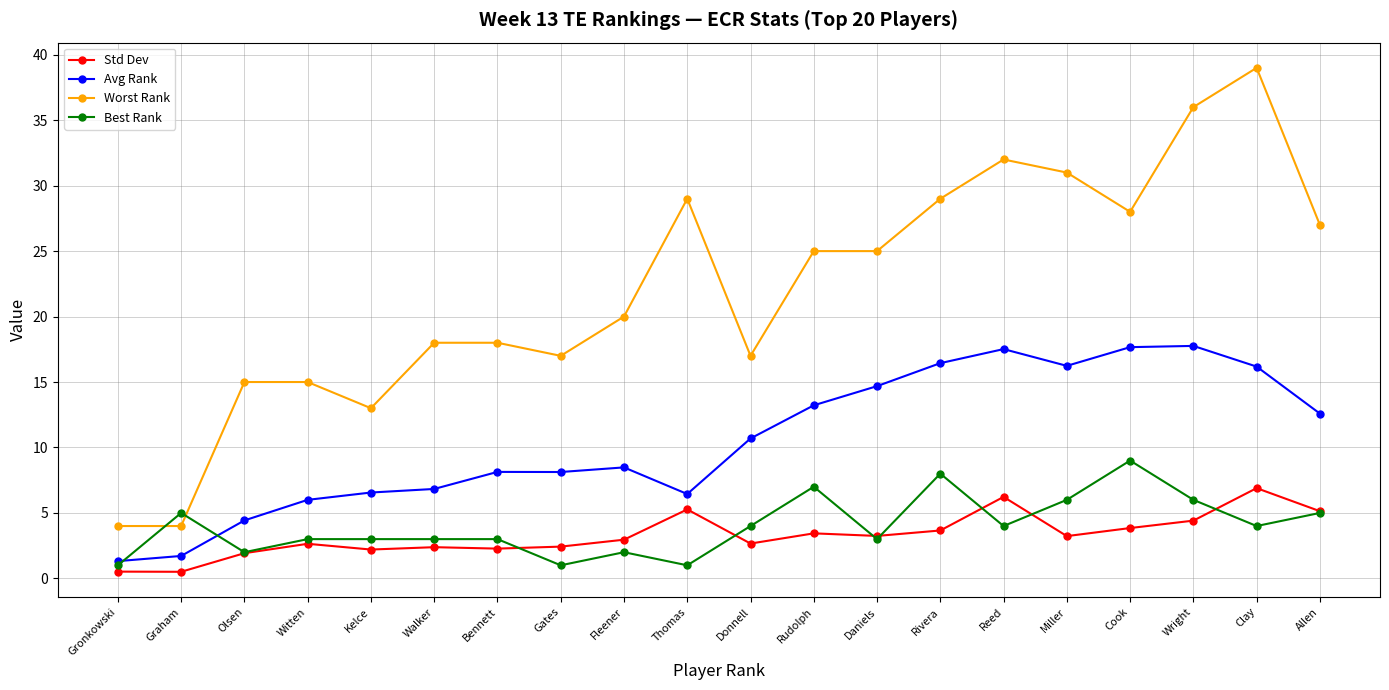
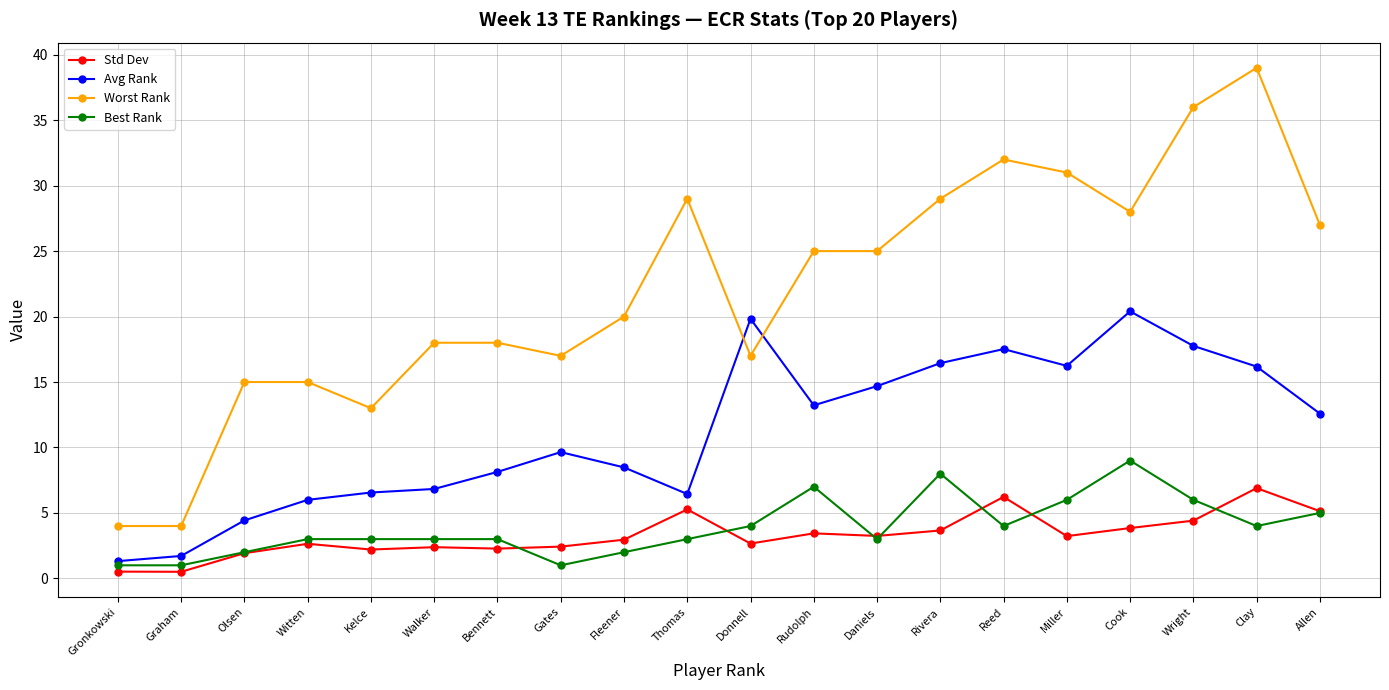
Best Rank, Graham: 5 -> 1
Avg Rank, Gates: 8.1 -> 9.6
Best Rank, Thomas: 1 -> 3
Avg Rank, Donnell: 10.7 -> 19.8
Avg Rank, Cook: 17.7 -> 20.4
